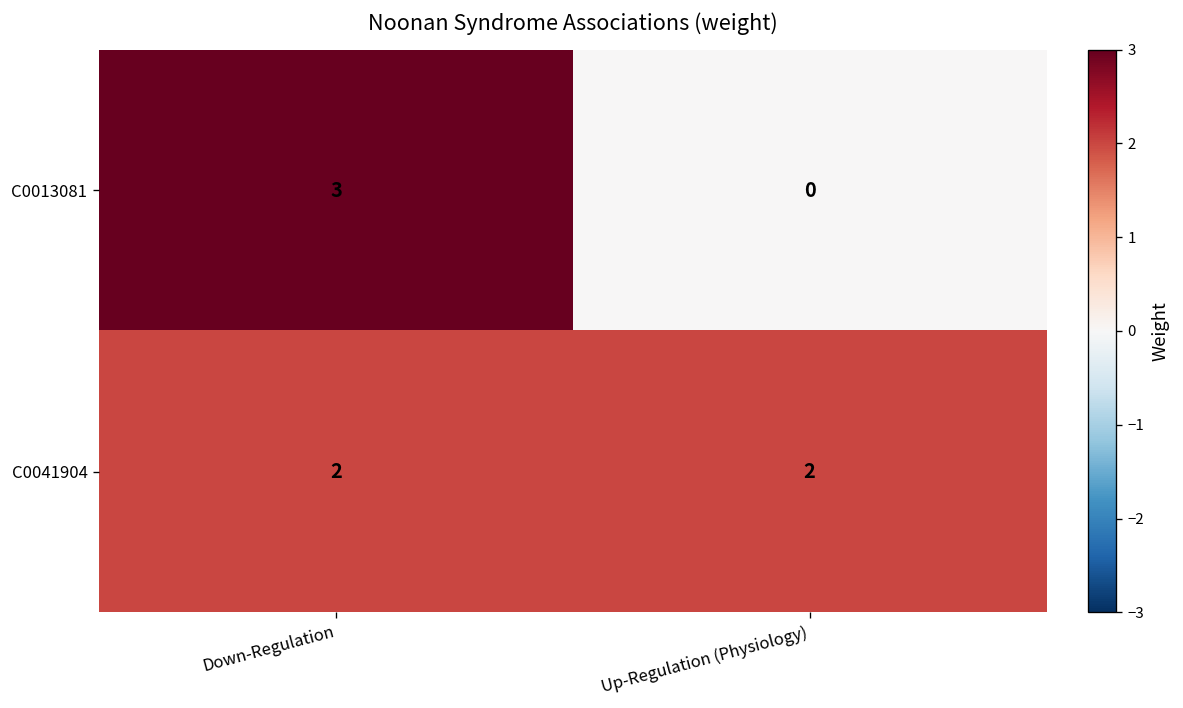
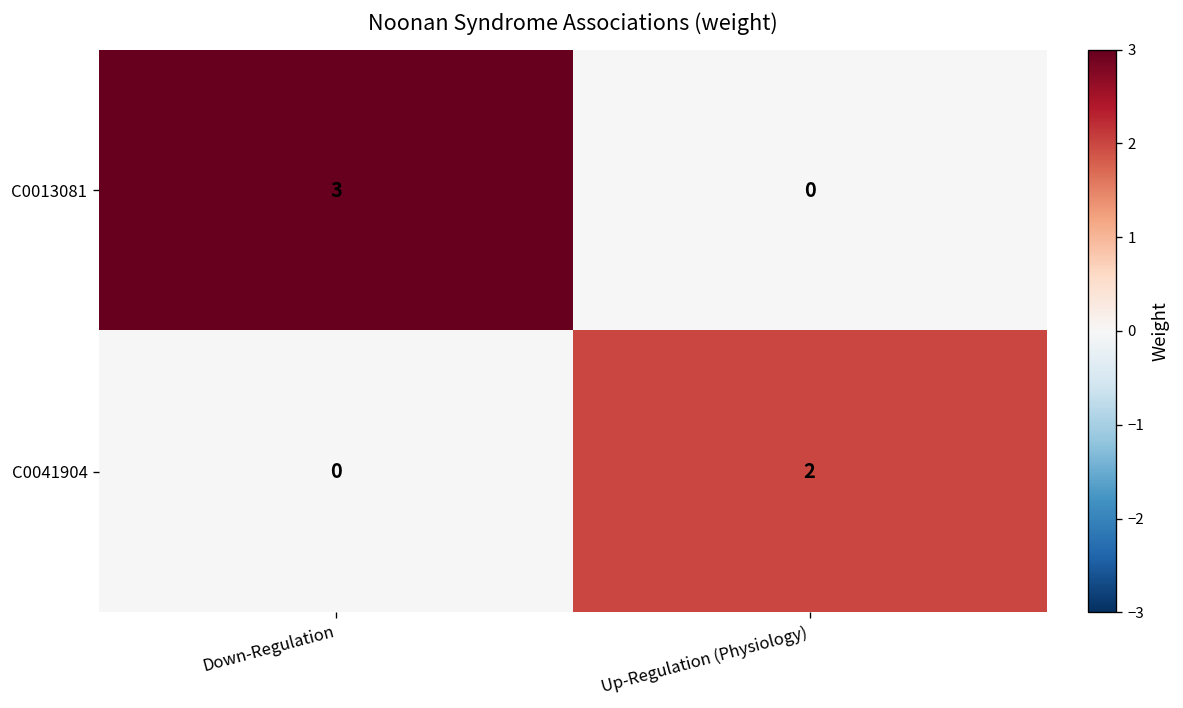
C0041904, Down-Regulation: 2 -> 0
